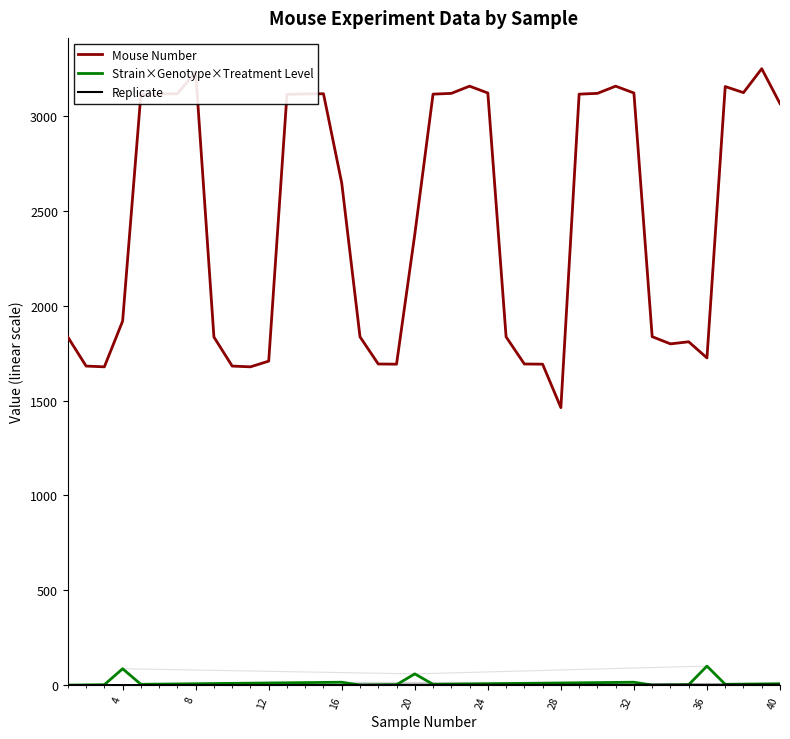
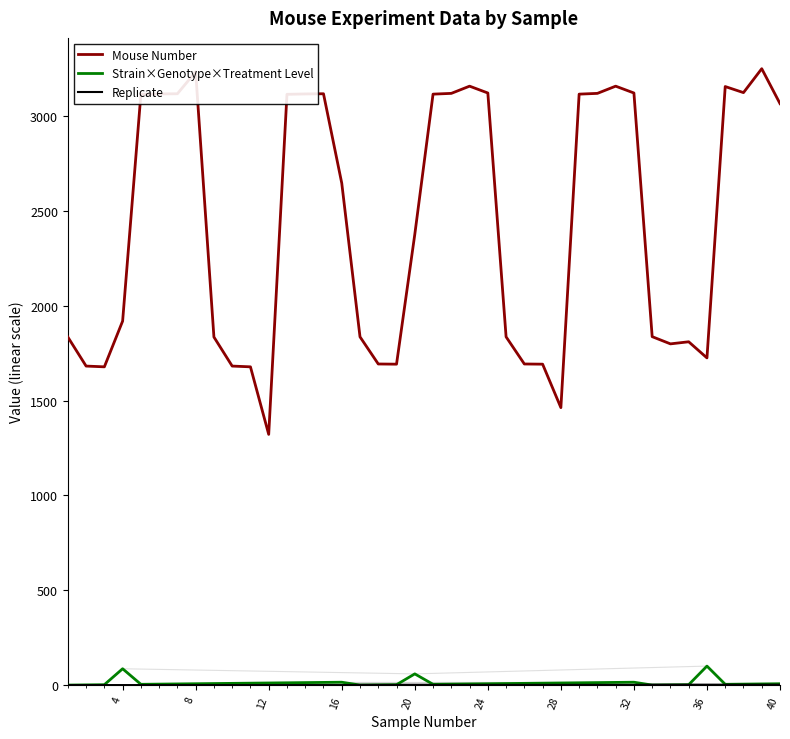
Mouse Number, 12: 1710 -> 1320
